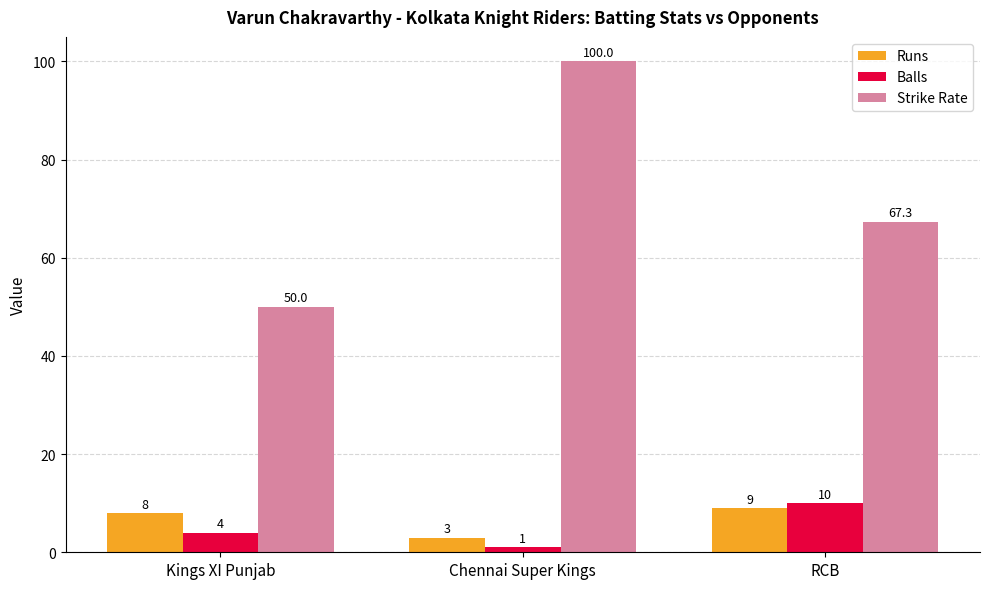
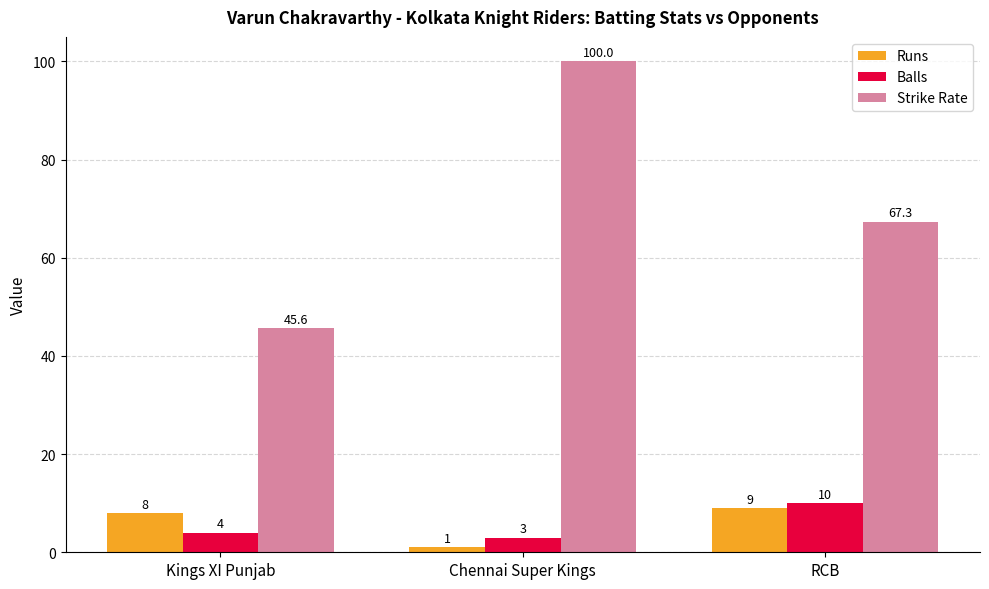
Strike Rate, Kings XI Punjab: 50.0 -> 45.6
Runs, Chennai Super Kings: 3 -> 1
Balls, Chennai Super Kings: 1 -> 3
